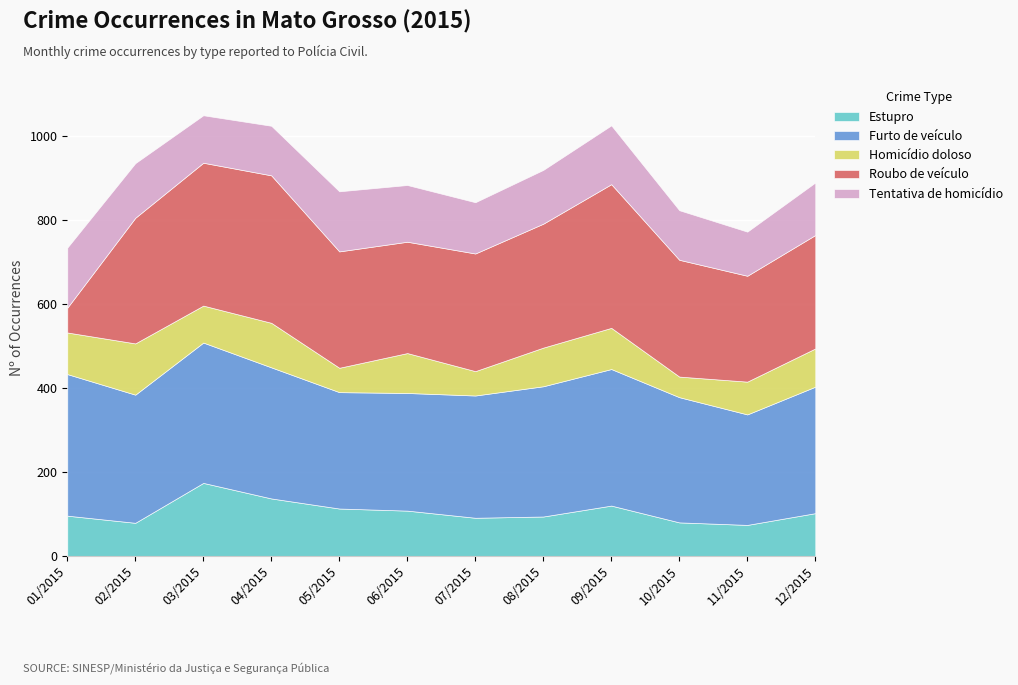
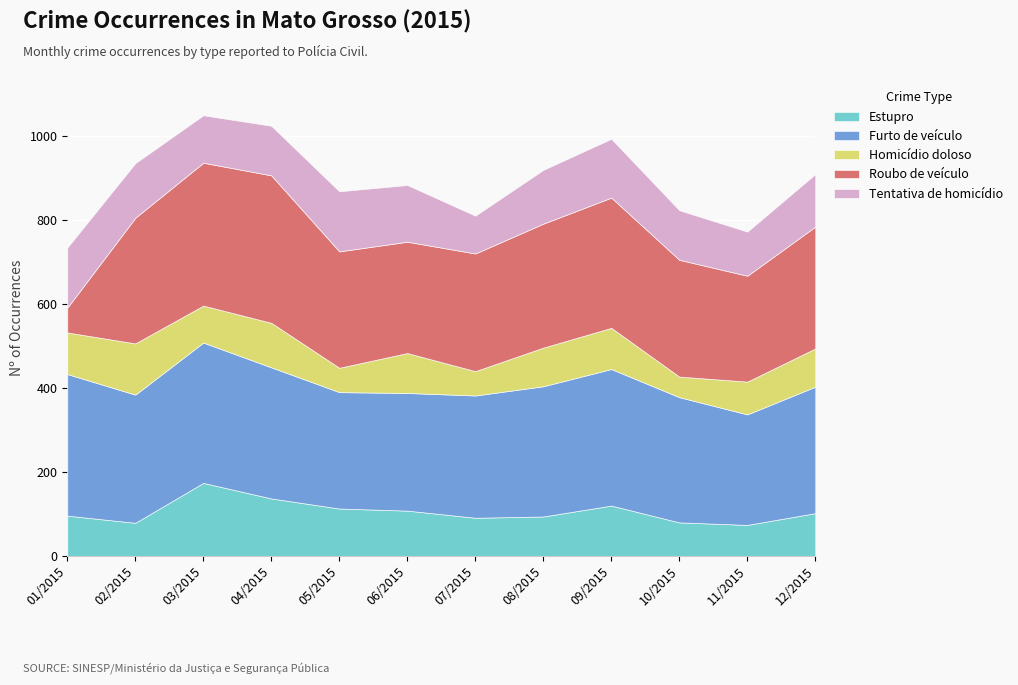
Tentativa de homicídio, 07/2015: 120 -> 90
Roubo de veículo, 09/2015: 340 -> 310
Roubo de veículo, 12/2015: 270 -> 290
